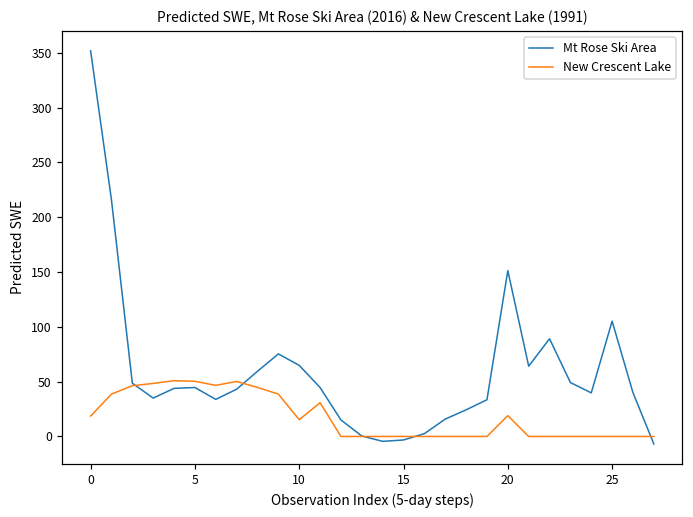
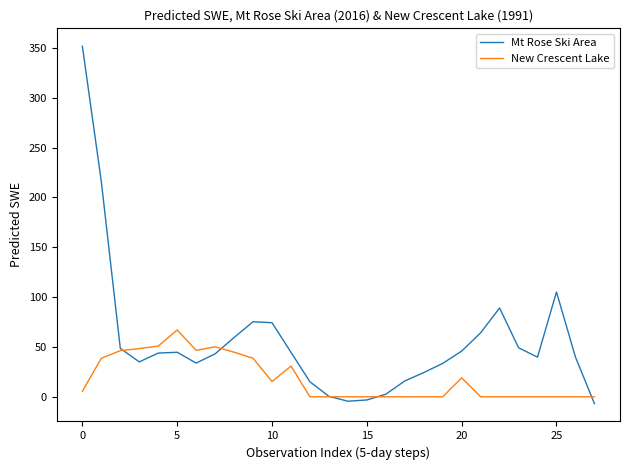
New Crescent Lake, 0: 20 -> 10
New Crescent Lake, 5: 50 -> 70
Mt Rose Ski Area, 10: 60 -> 70
Mt Rose Ski Area, 20: 150 -> 50
